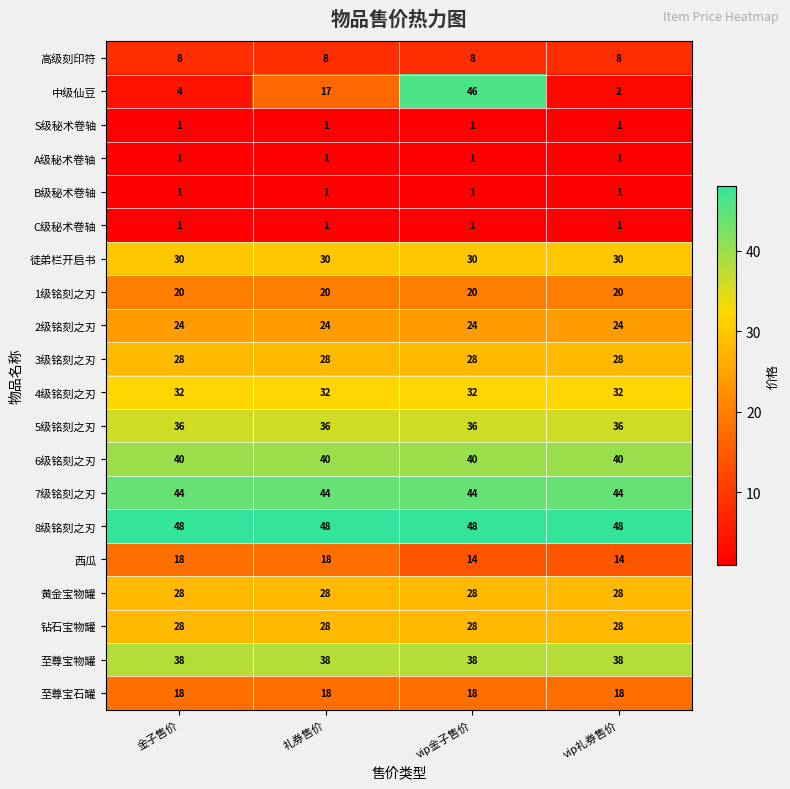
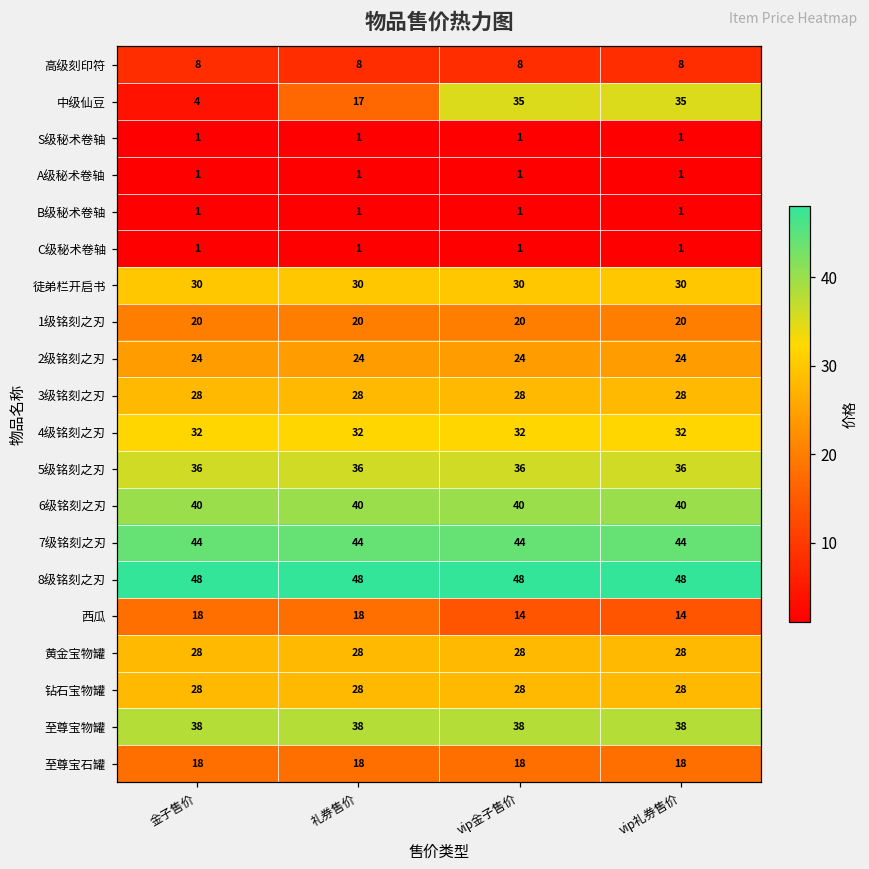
中级仙豆, vip金子售价: 46 -> 35
中级仙豆, vip礼券售价: 2 -> 35
